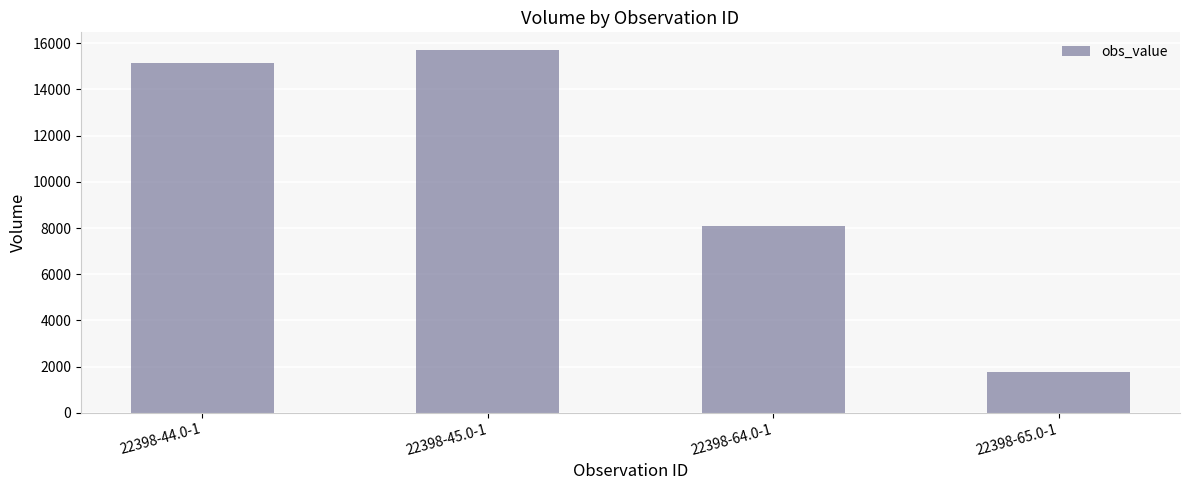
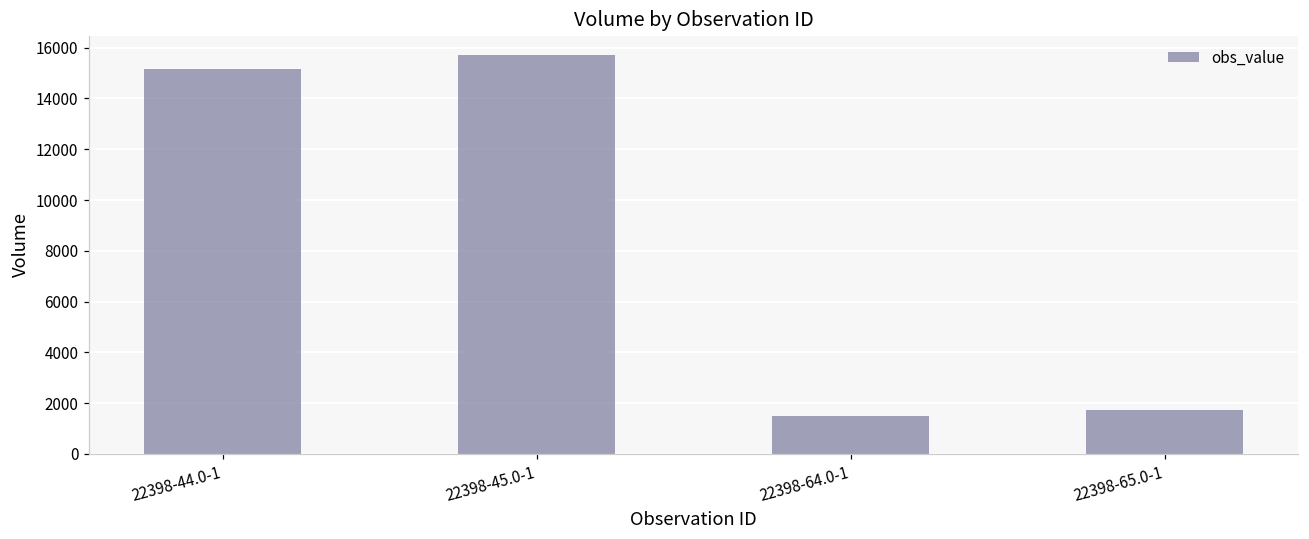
22398-64.0-1: 8100 -> 1500
